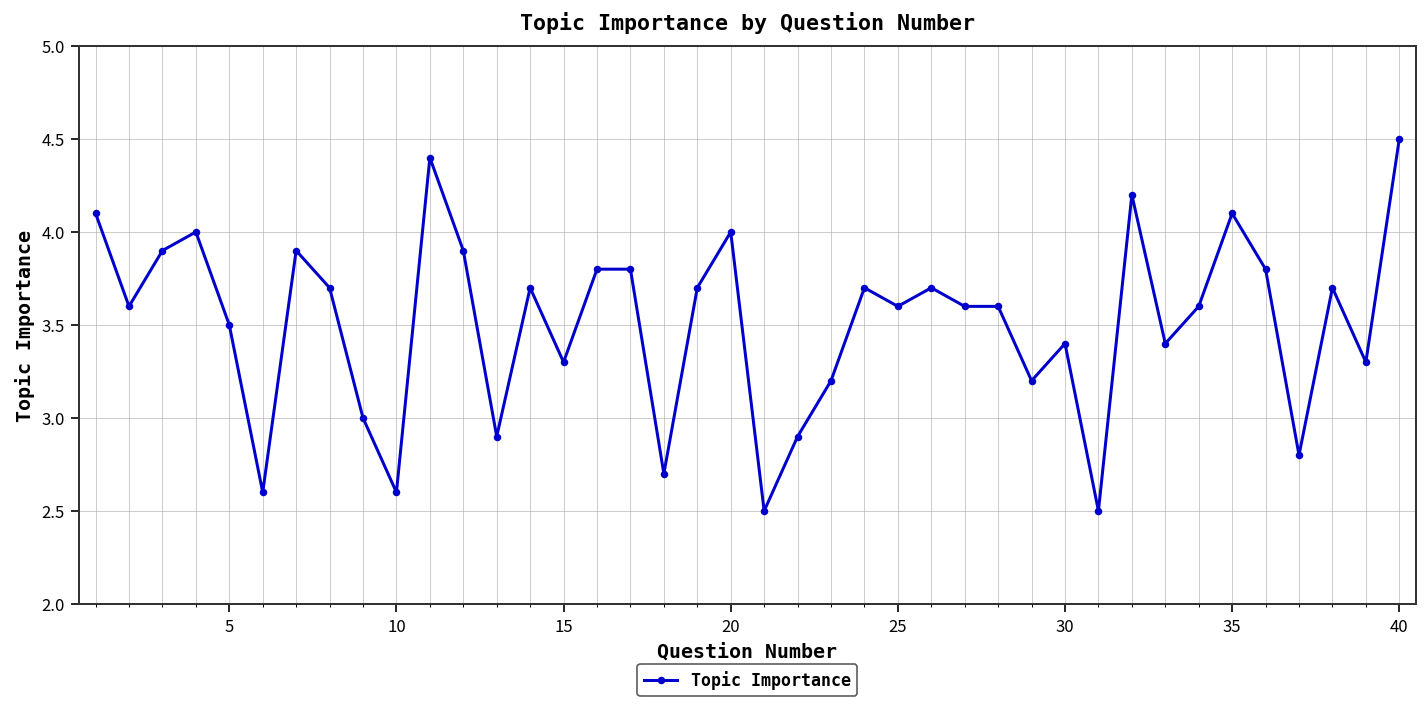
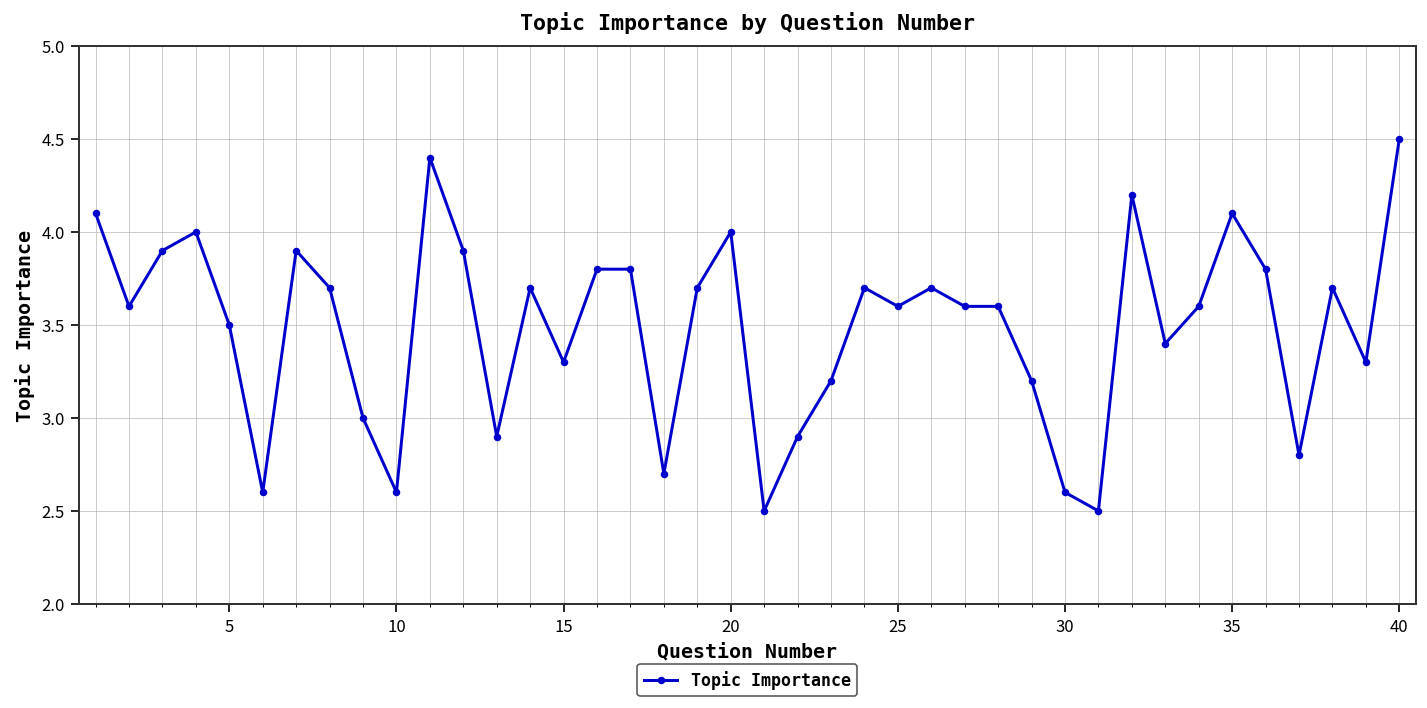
30: 3.4 -> 2.6
